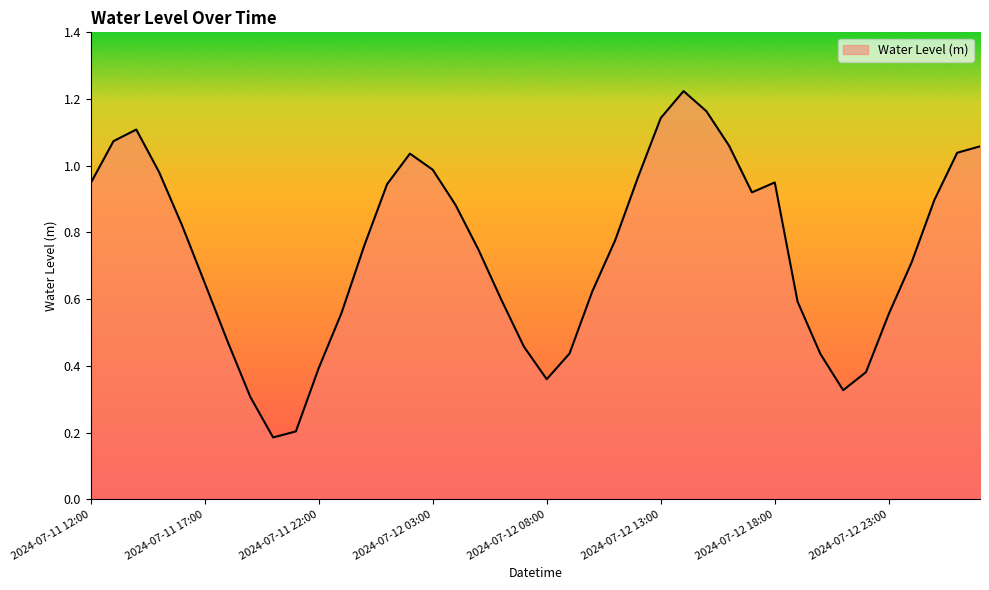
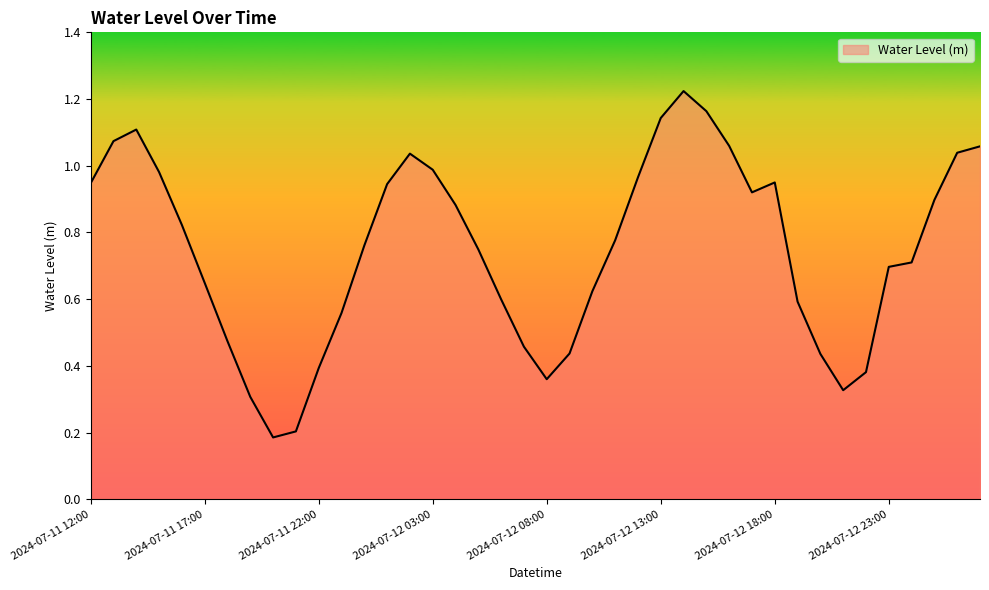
2024-07-12 23:00: 0.56 -> 0.70
